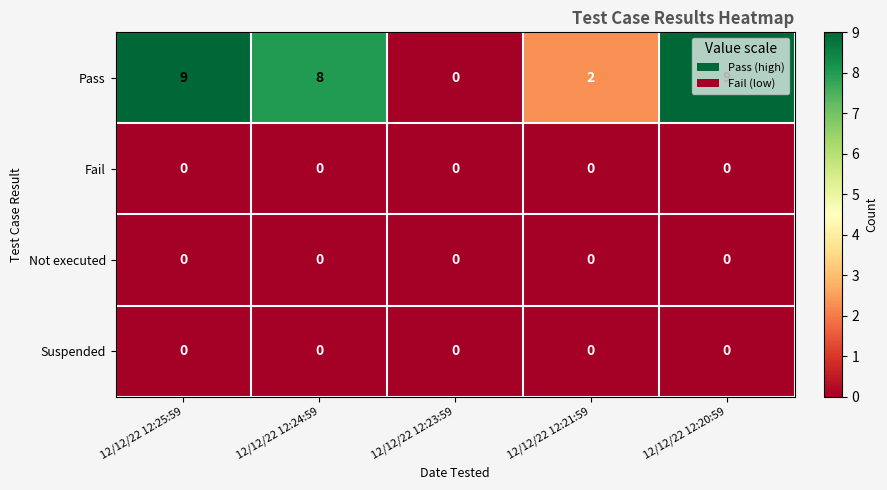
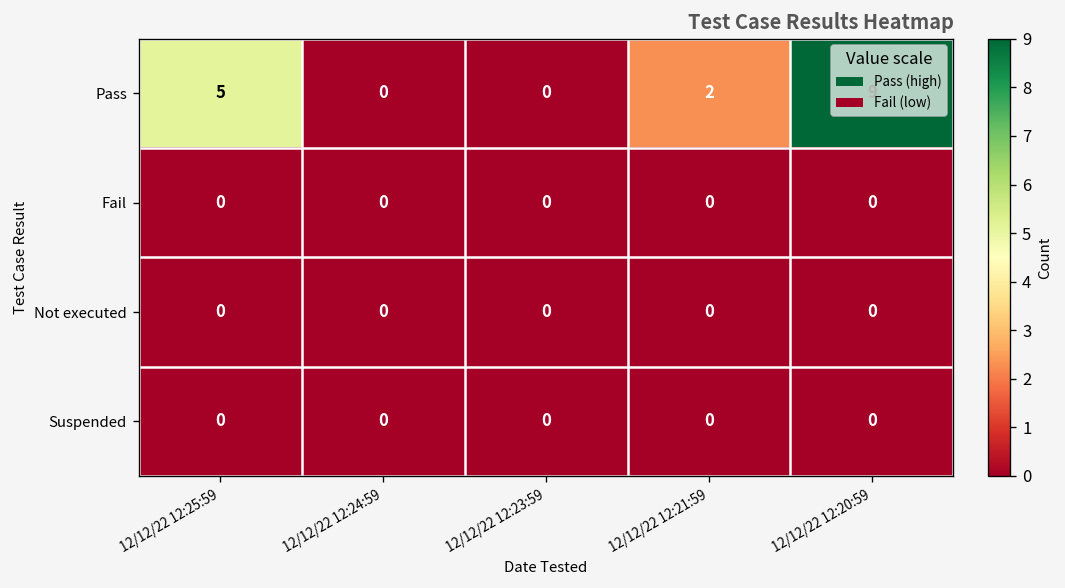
Pass, 12/12/22 12:25:59: 9 -> 5
Pass, 12/12/22 12:24:59: 8 -> 0
